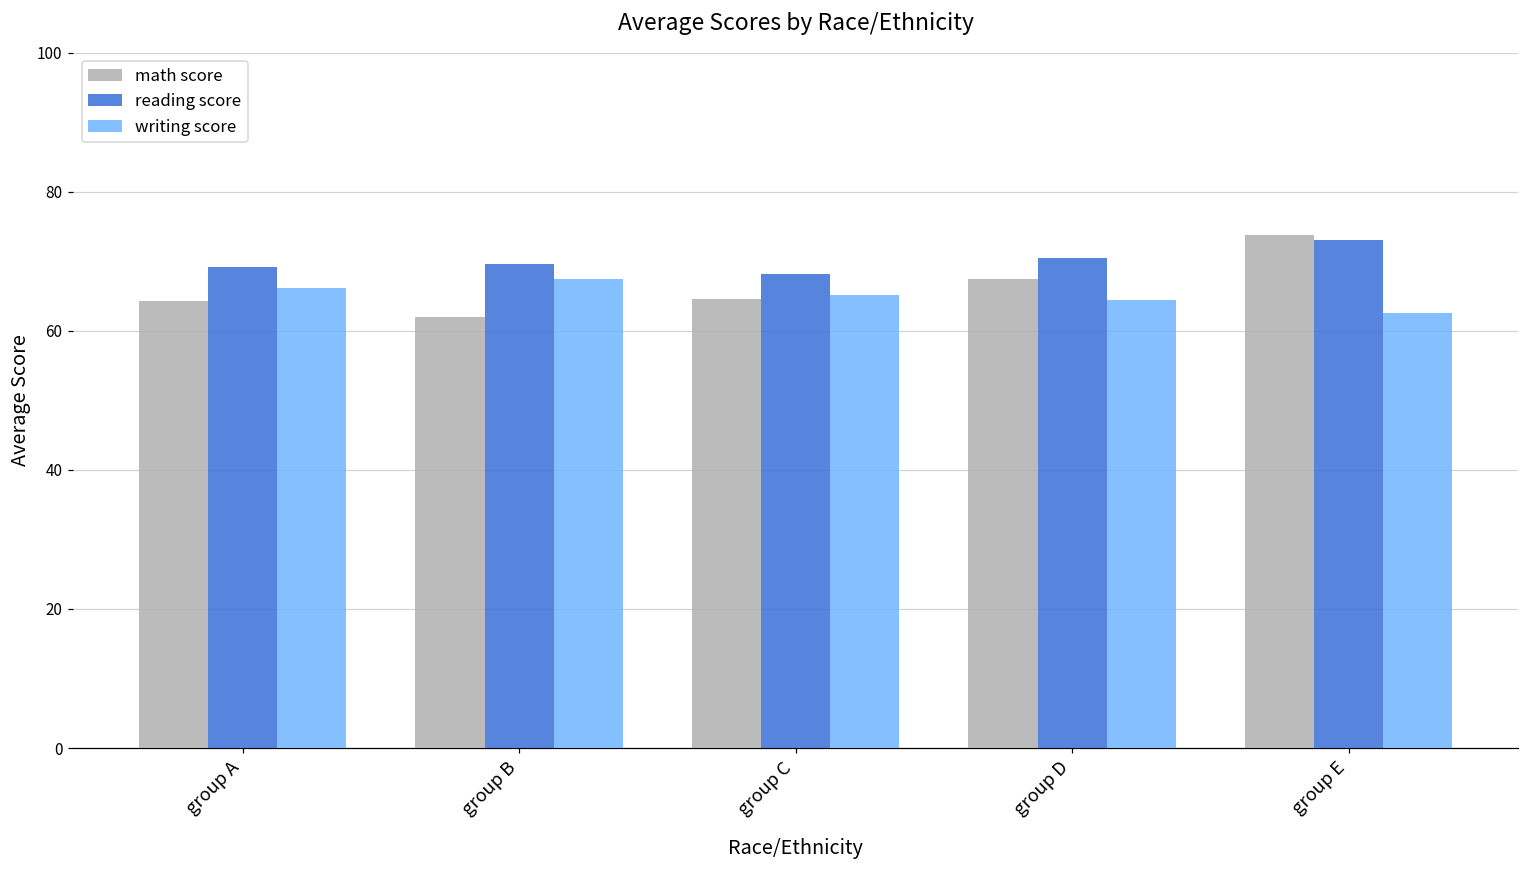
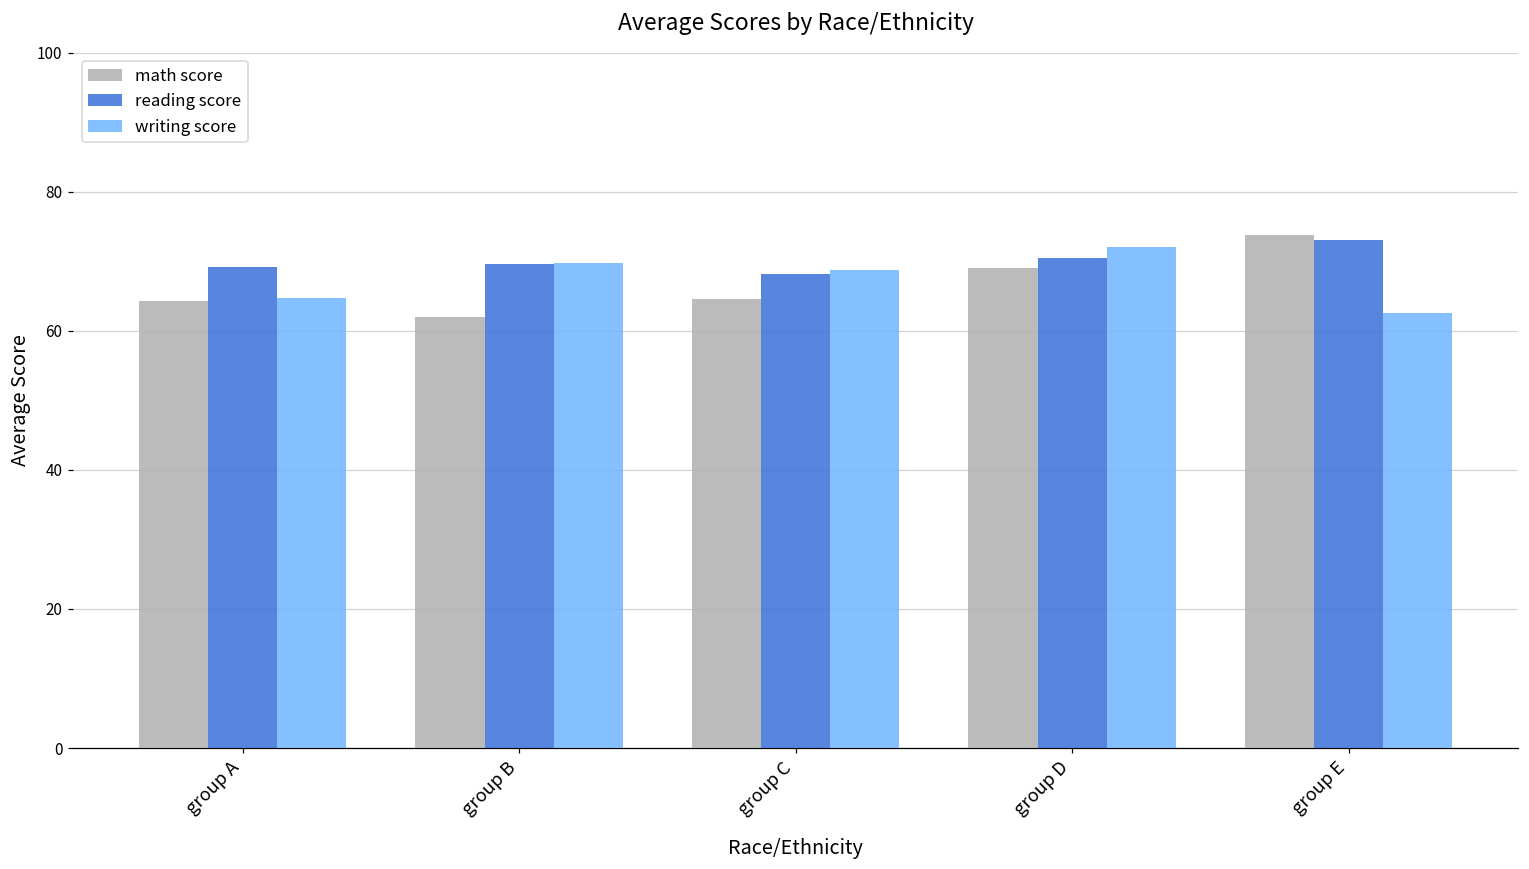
writing score, group A: 66 -> 65
writing score, group B: 67 -> 70
writing score, group C: 65 -> 69
math score, group D: 67 -> 69
writing score, group D: 64 -> 72
